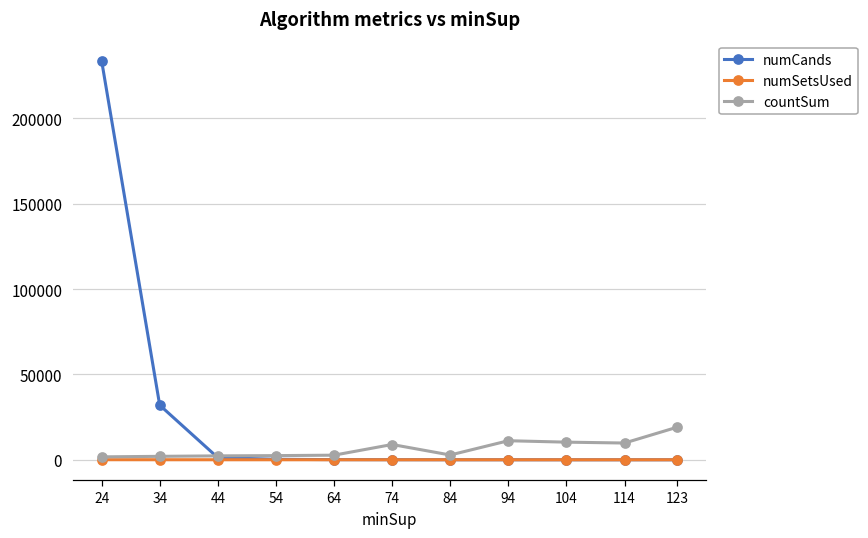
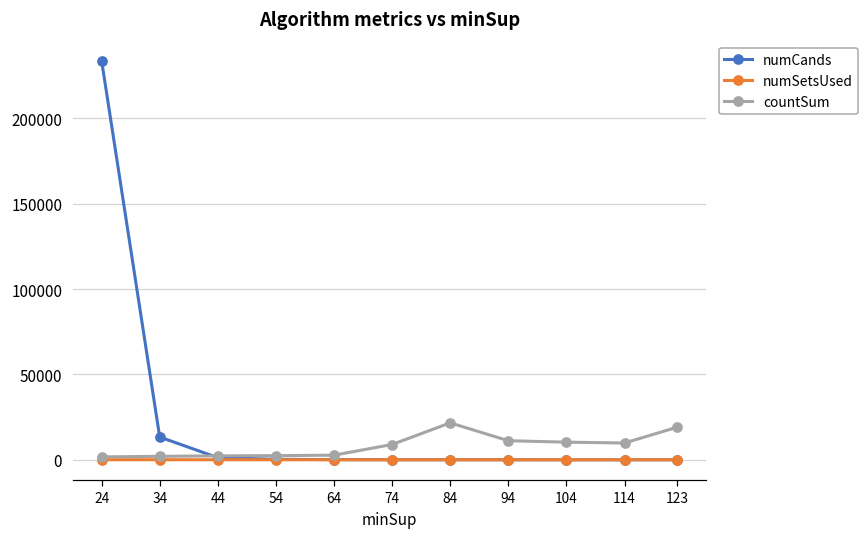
numCands, 34: 32000 -> 13000
countSum, 84: 3000 -> 22000
